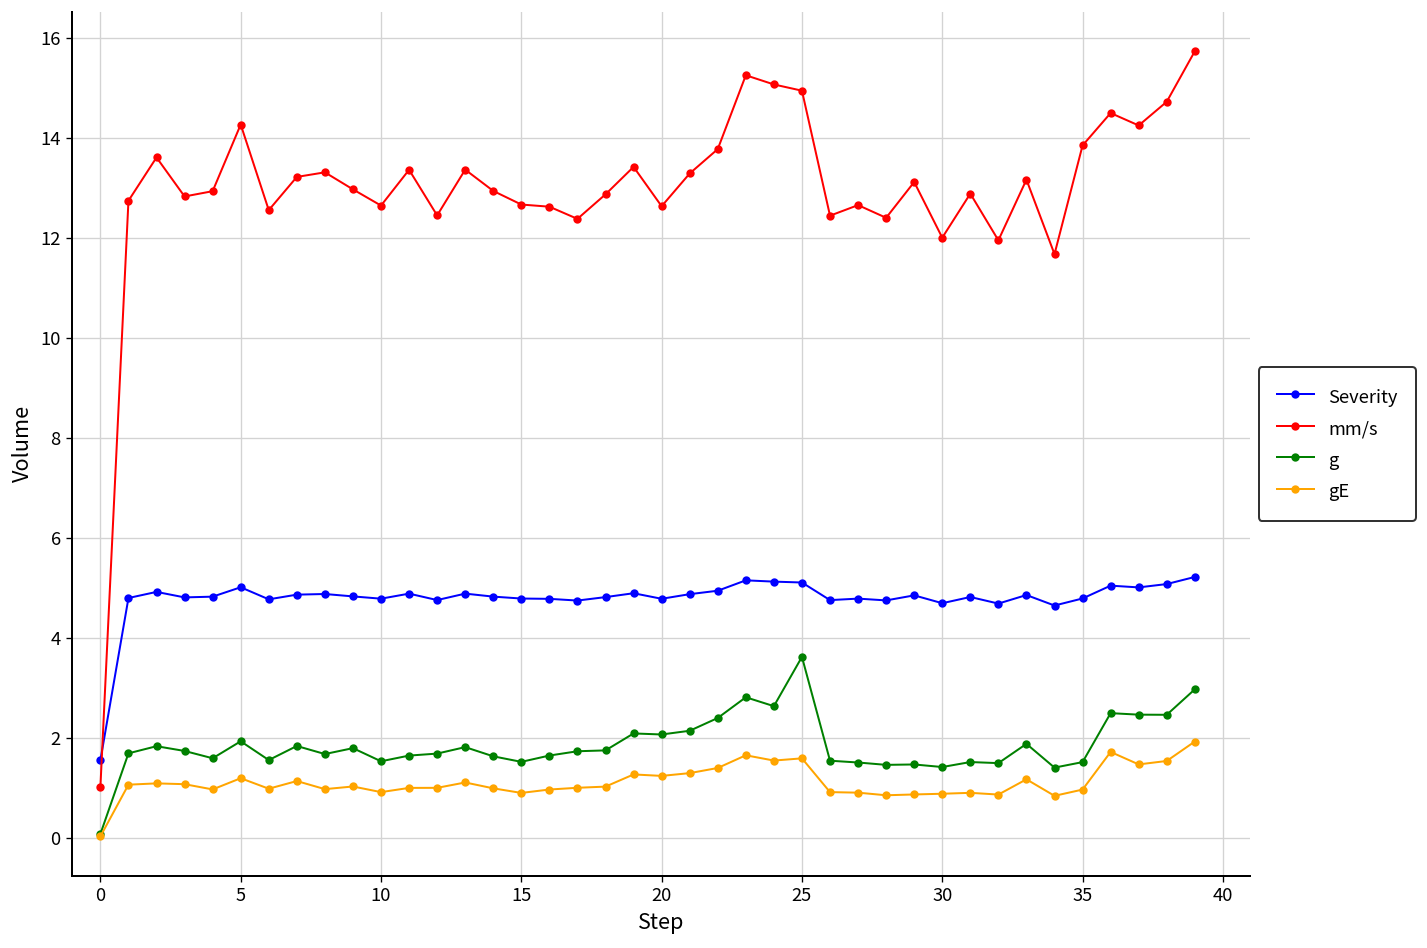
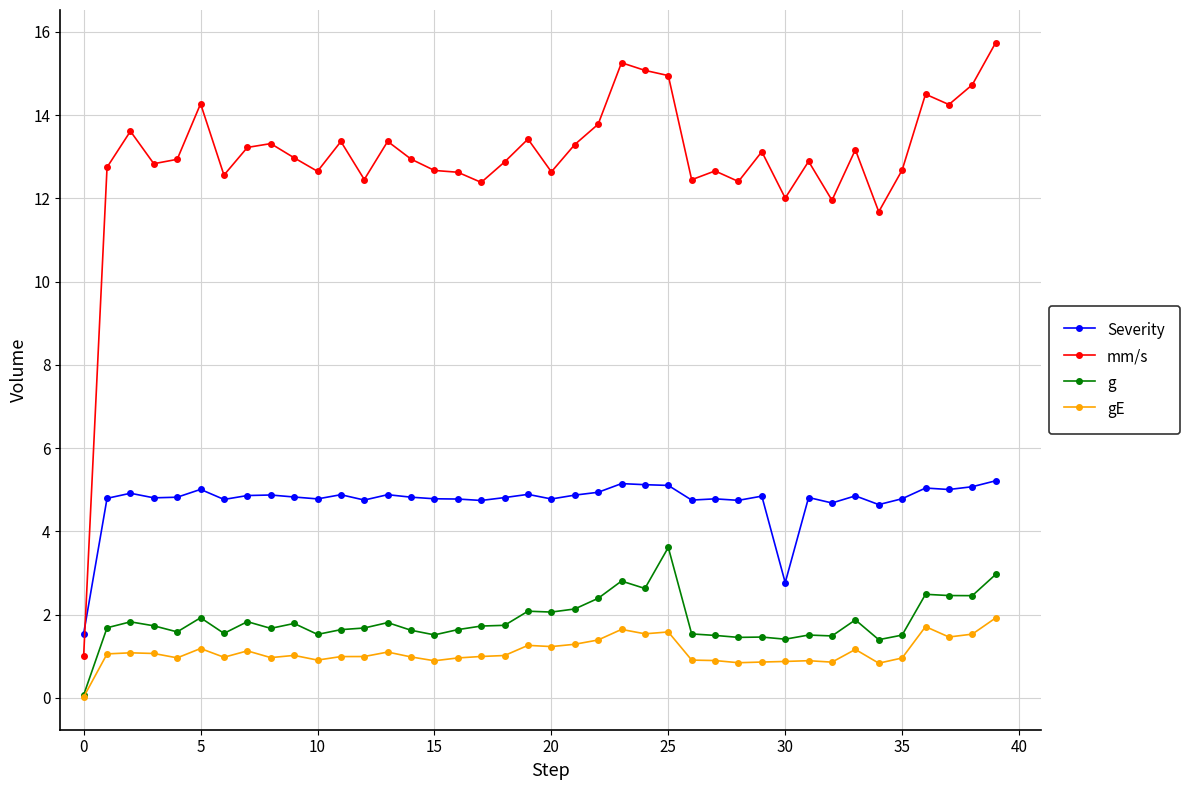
Severity, 30: 4.7 -> 2.8
mm/s, 35: 13.9 -> 12.7
